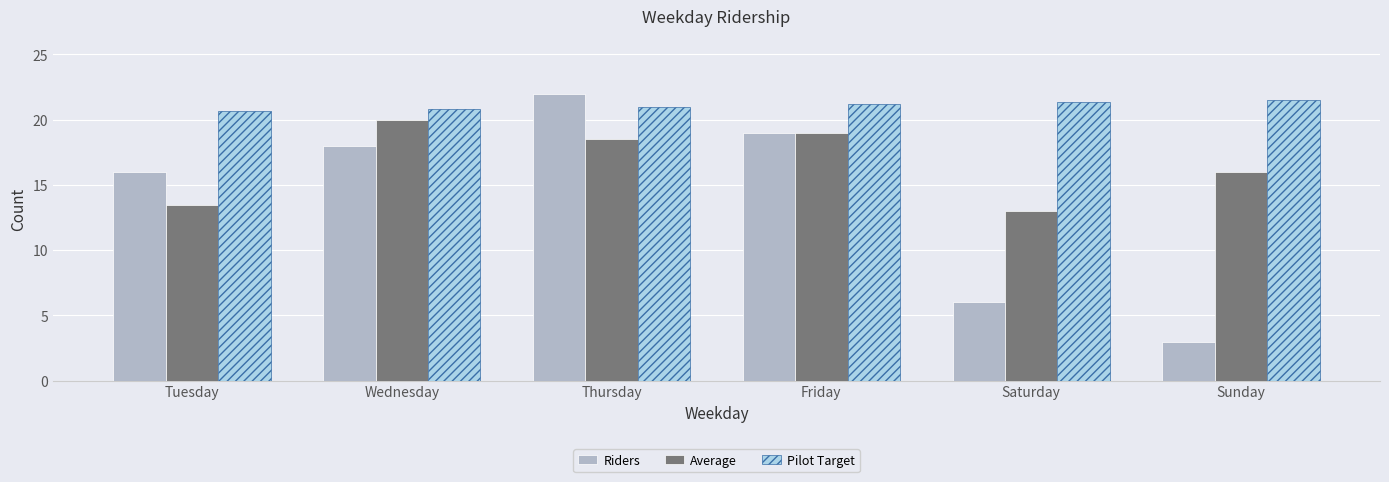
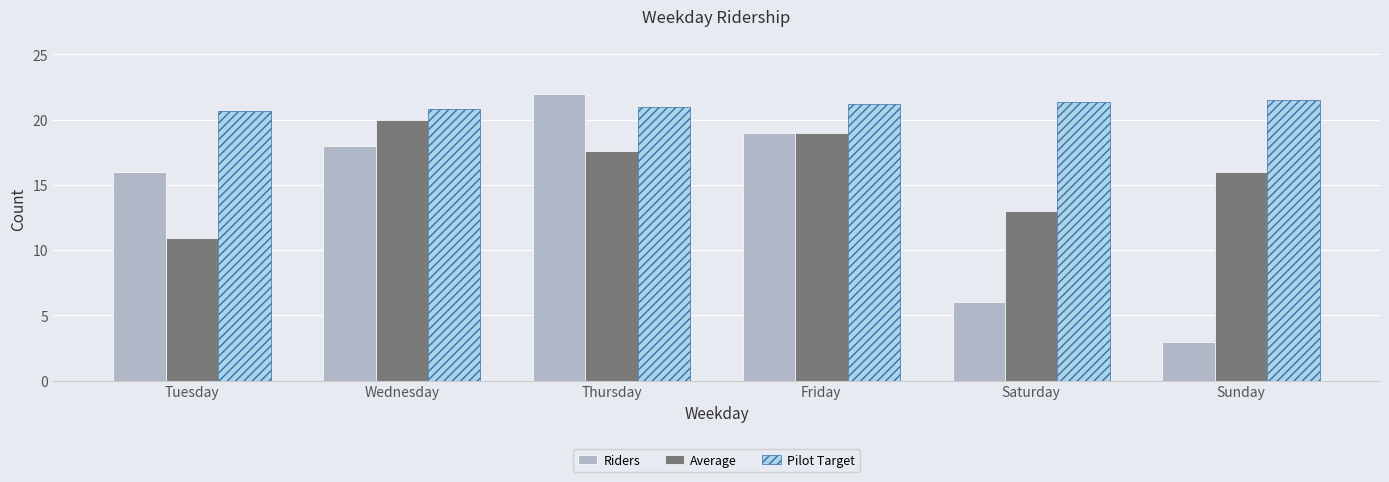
Average, Tuesday: 13.5 -> 10.9
Average, Thursday: 18.5 -> 17.6
